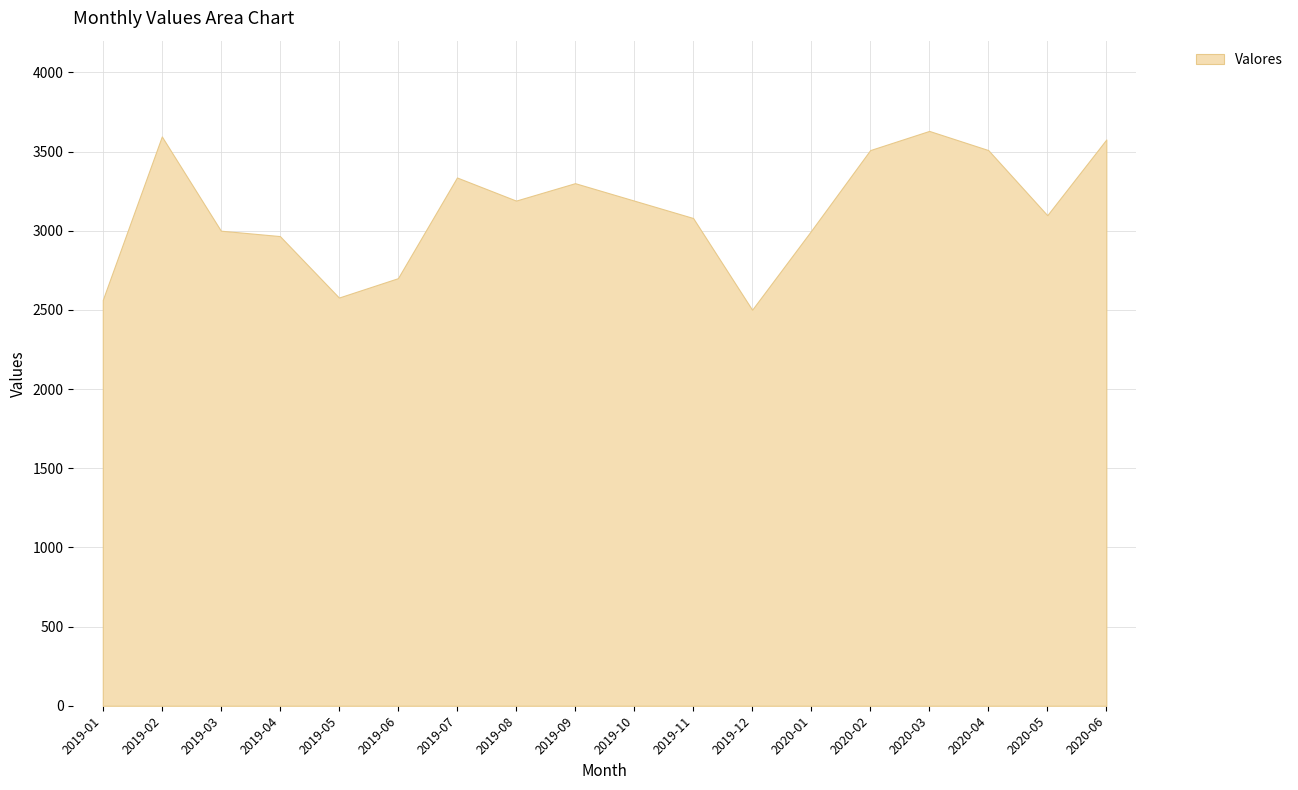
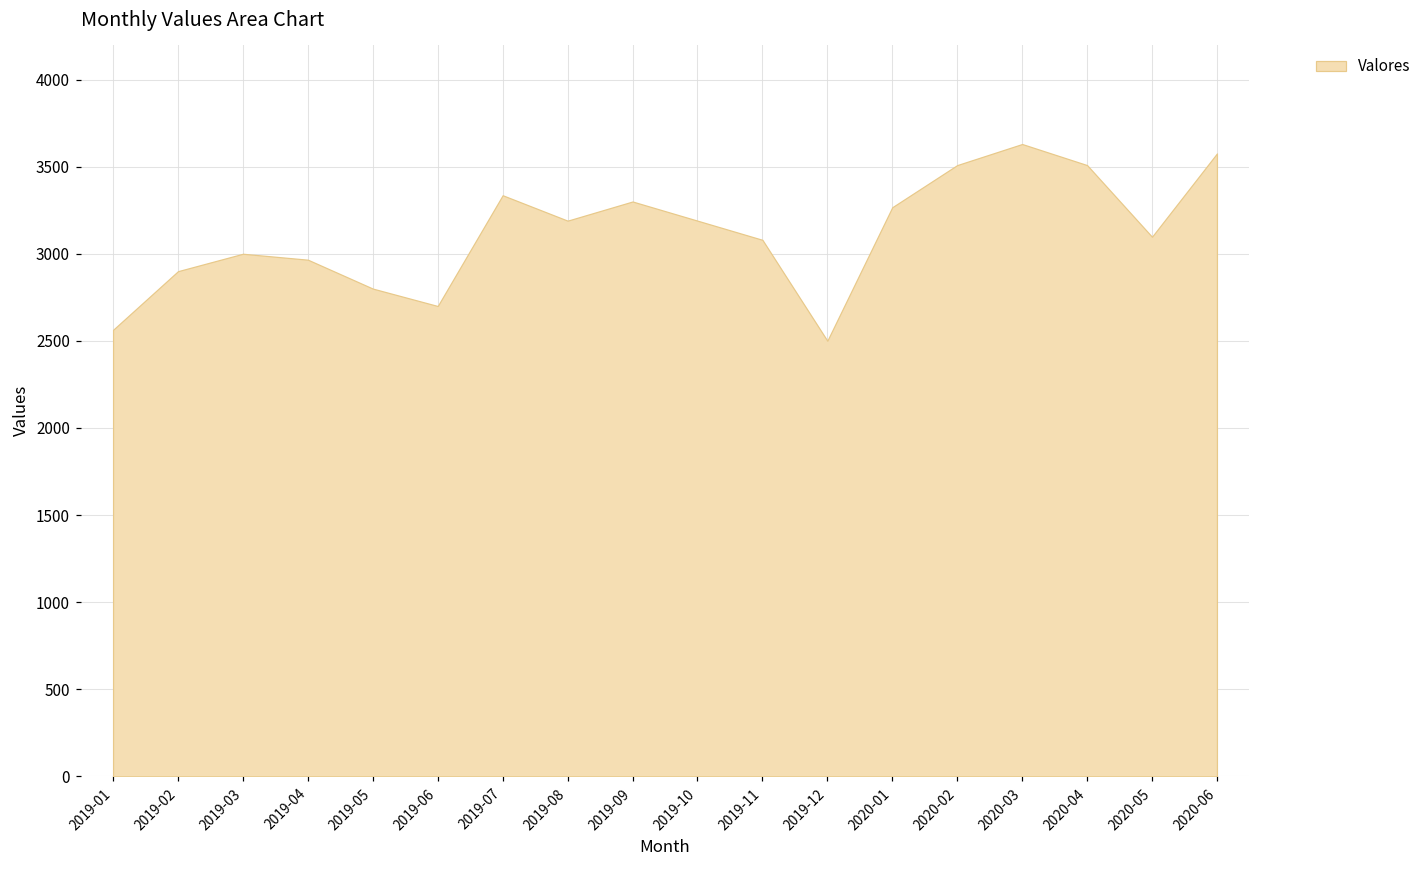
2019-02: 3600 -> 2900
2019-05: 2580 -> 2800
2020-01: 3000 -> 3270
